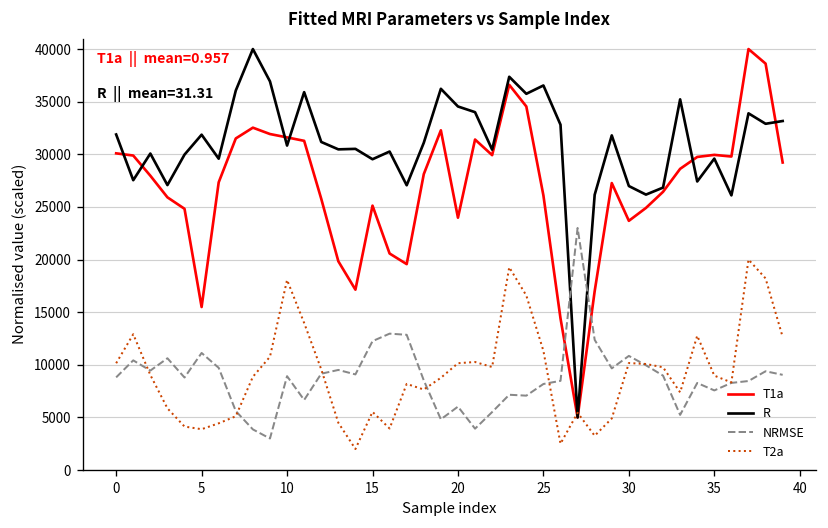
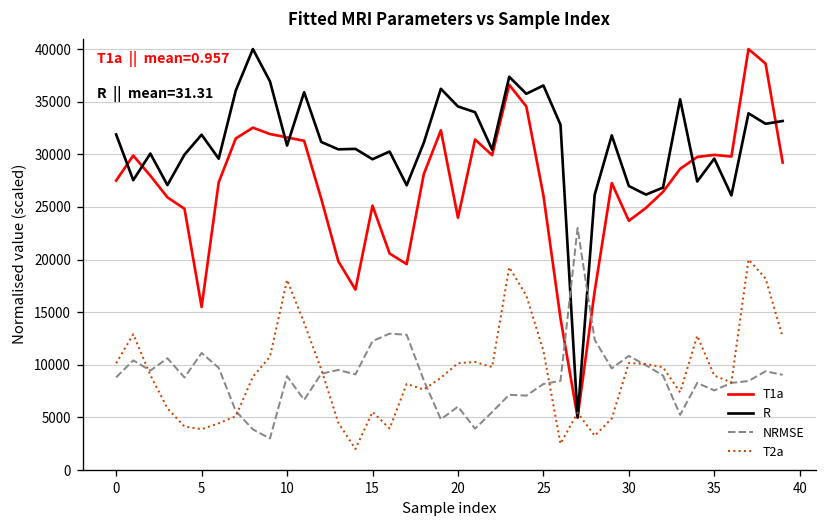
T1a, 0: 30000 -> 28000
